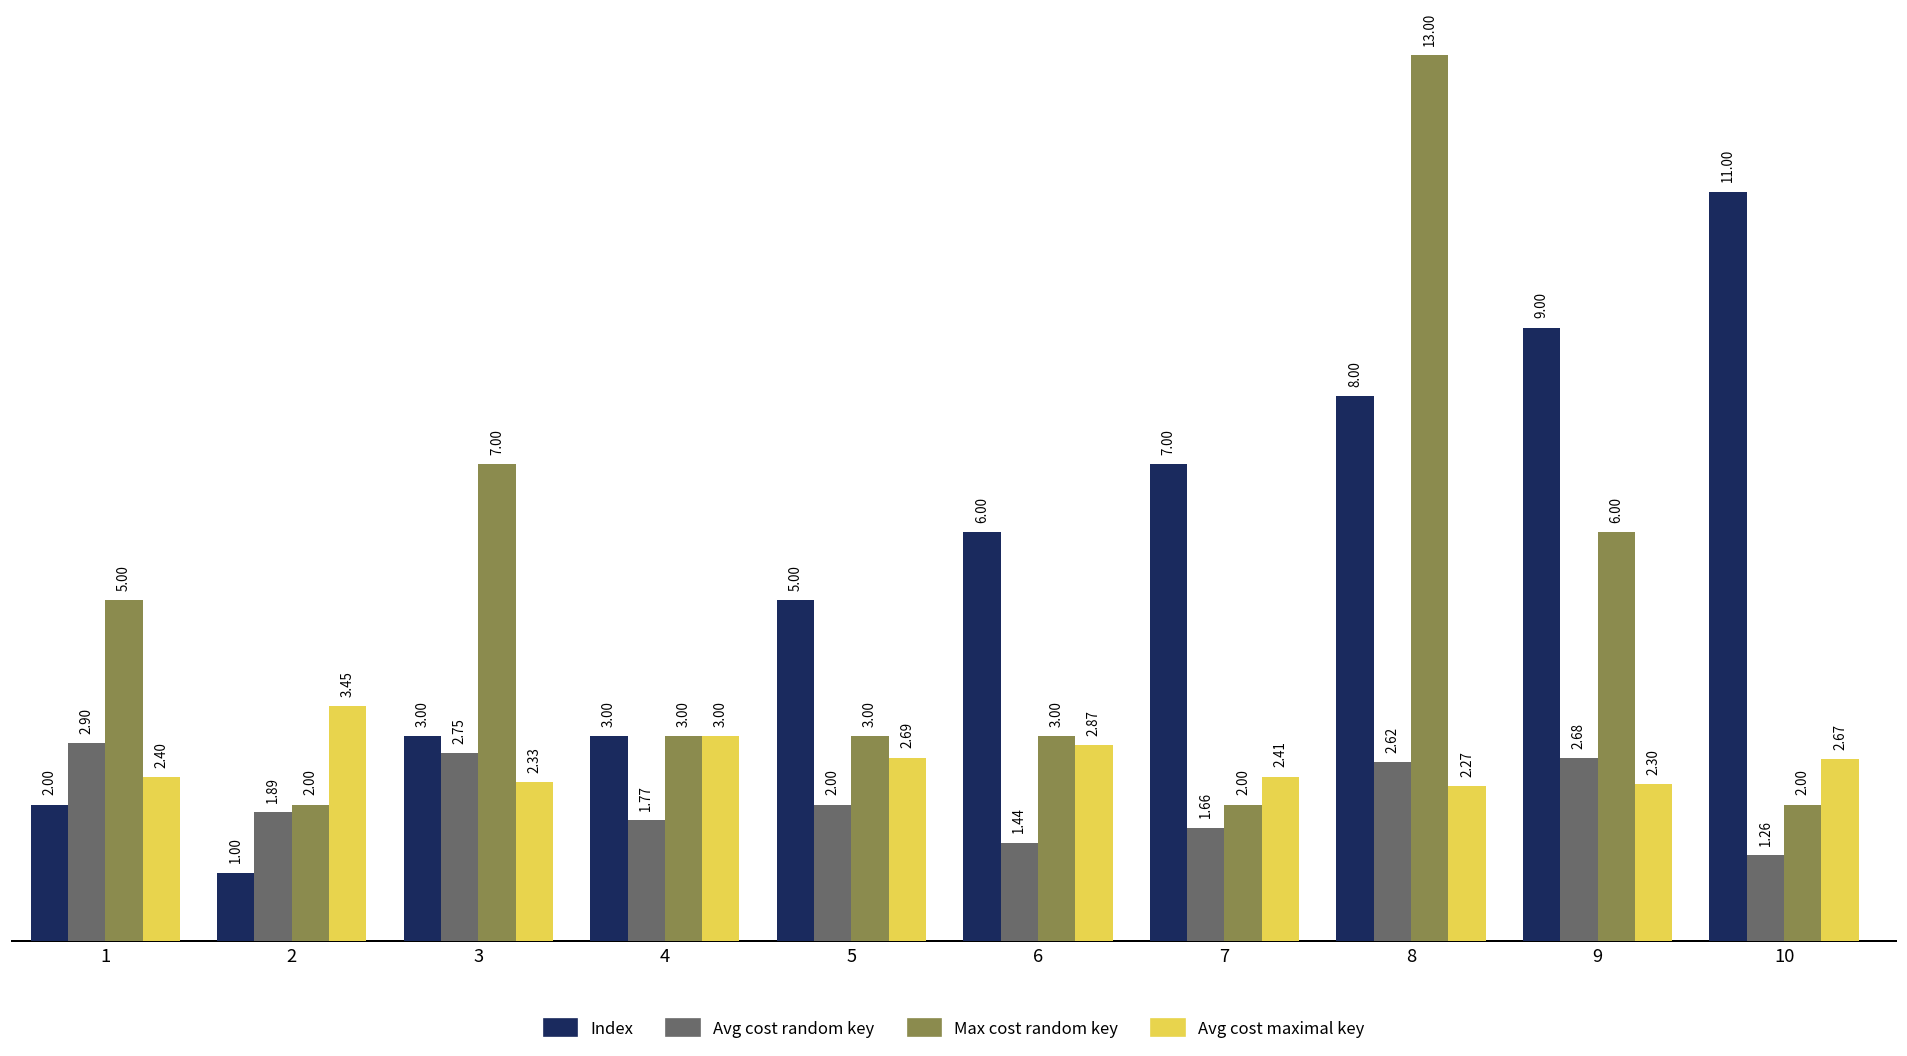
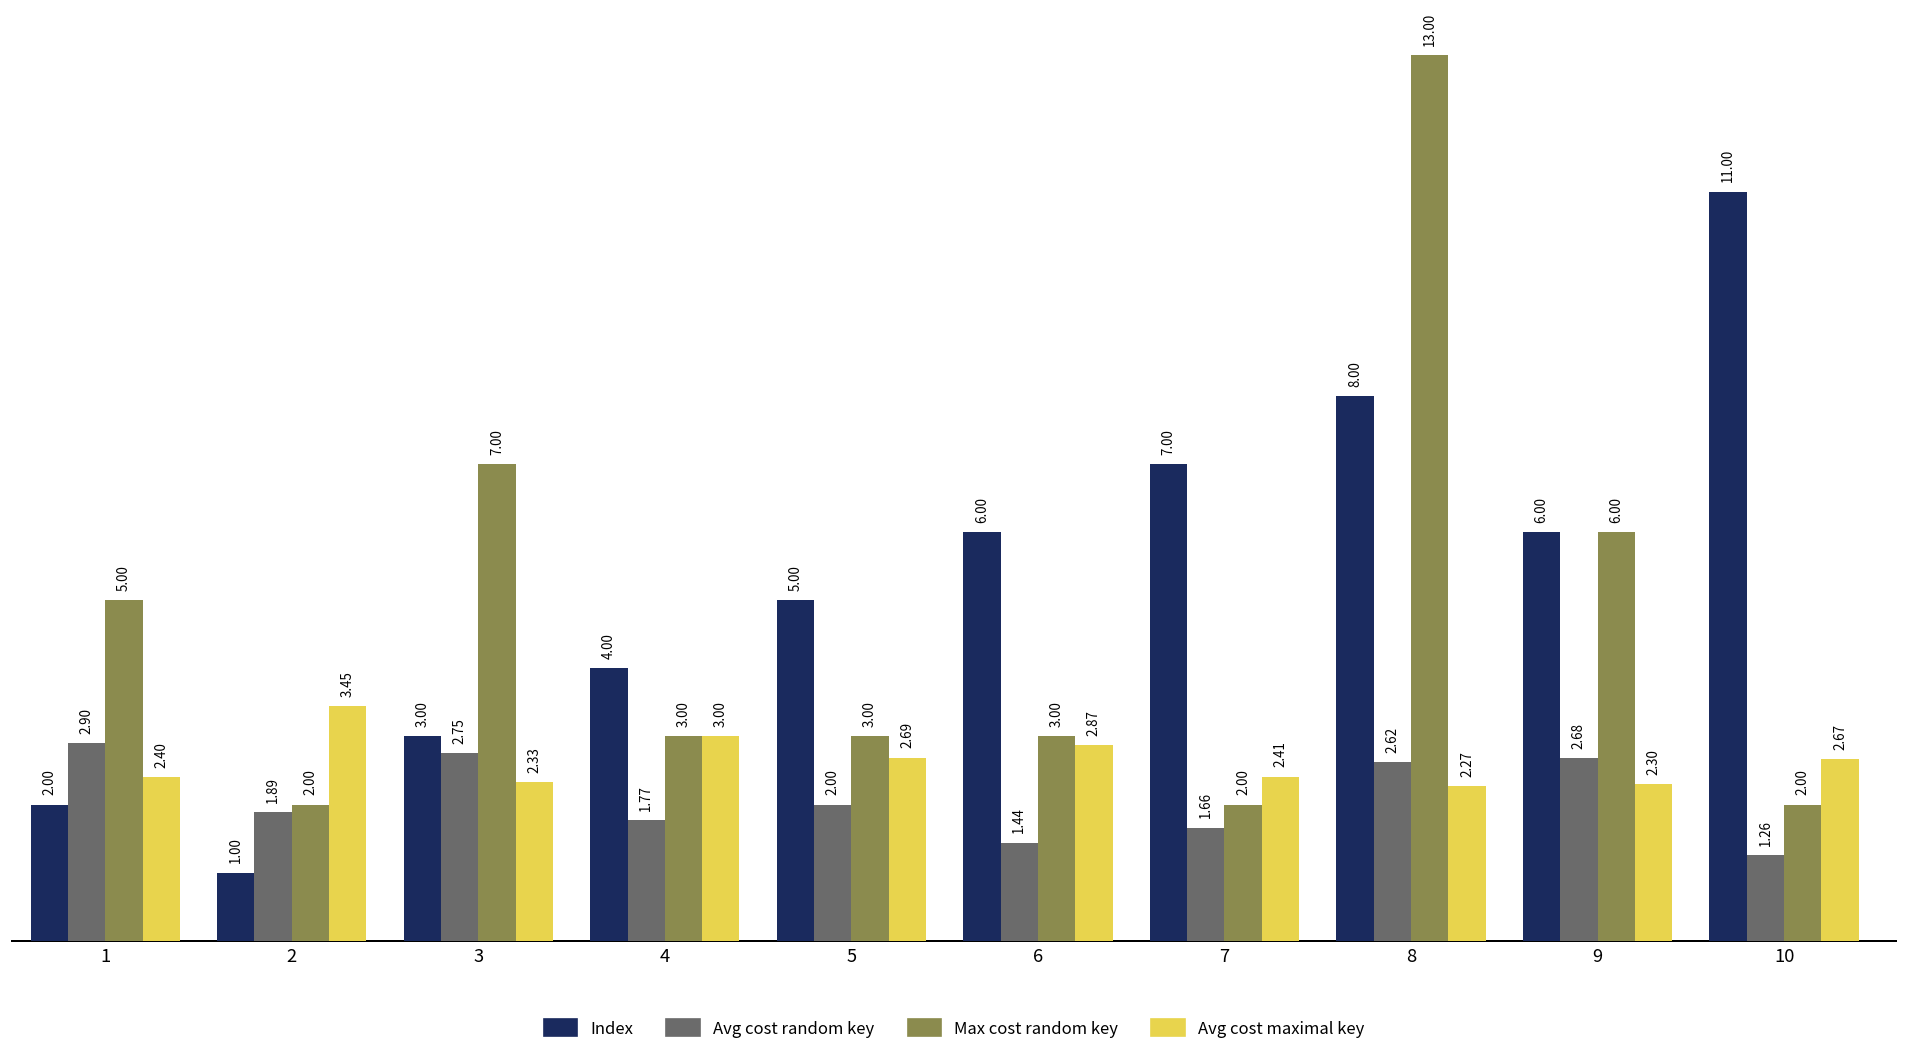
Index, 4: 3.00 -> 4.00
Index, 9: 9.00 -> 6.00
